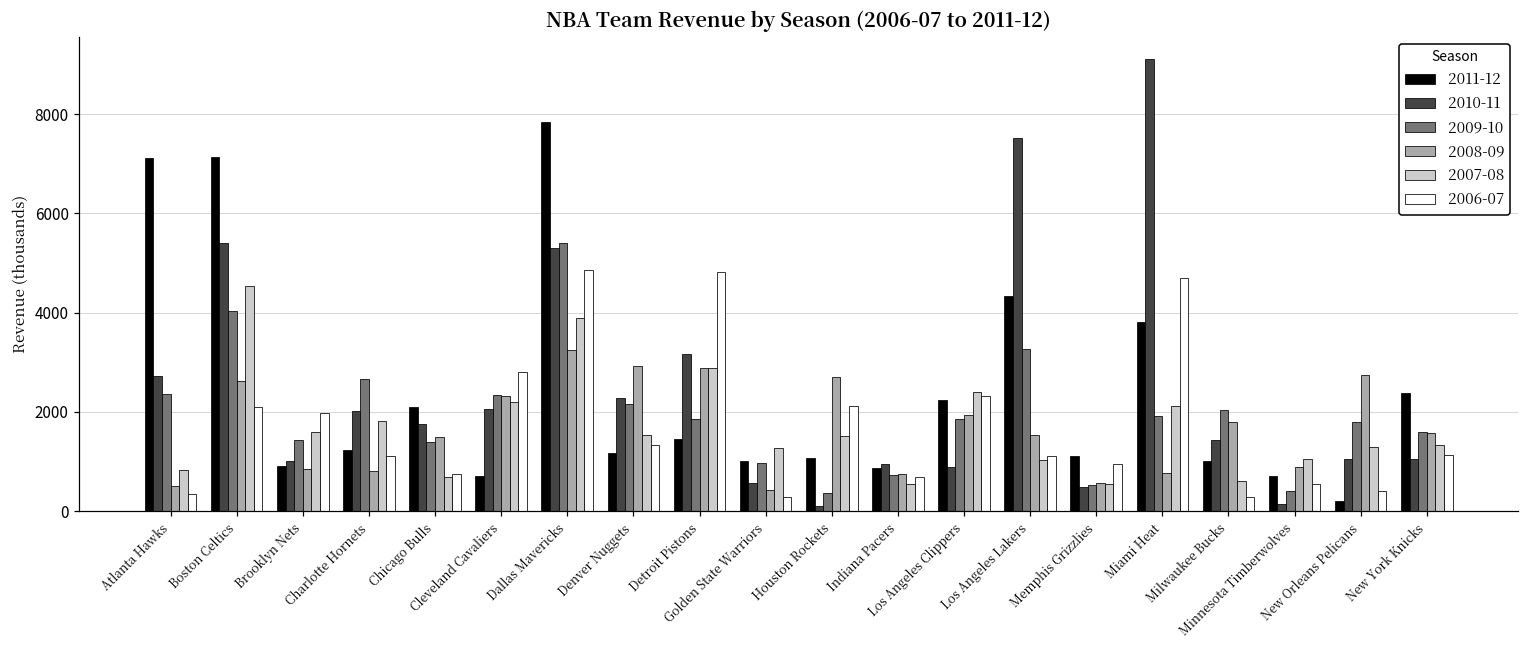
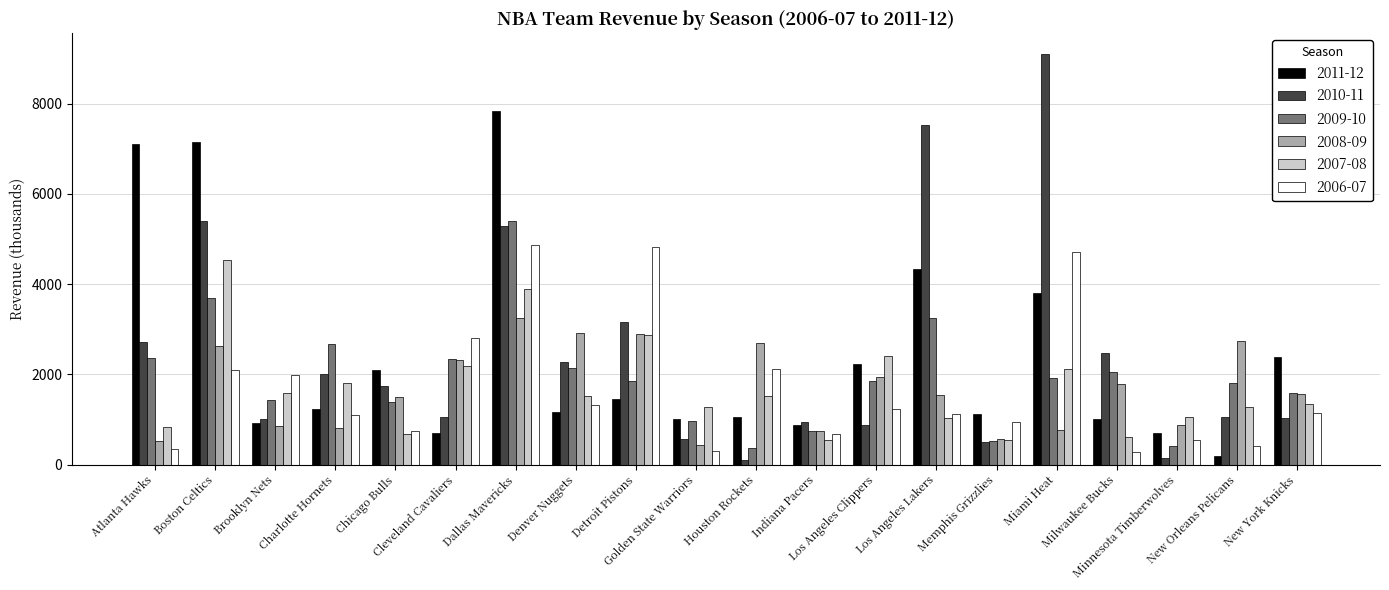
2009-10, Boston Celtics: 4000 -> 3700
2010-11, Cleveland Cavaliers: 2100 -> 1000
2006-07, Los Angeles Clippers: 2300 -> 1200
2010-11, Milwaukee Bucks: 1400 -> 2500
